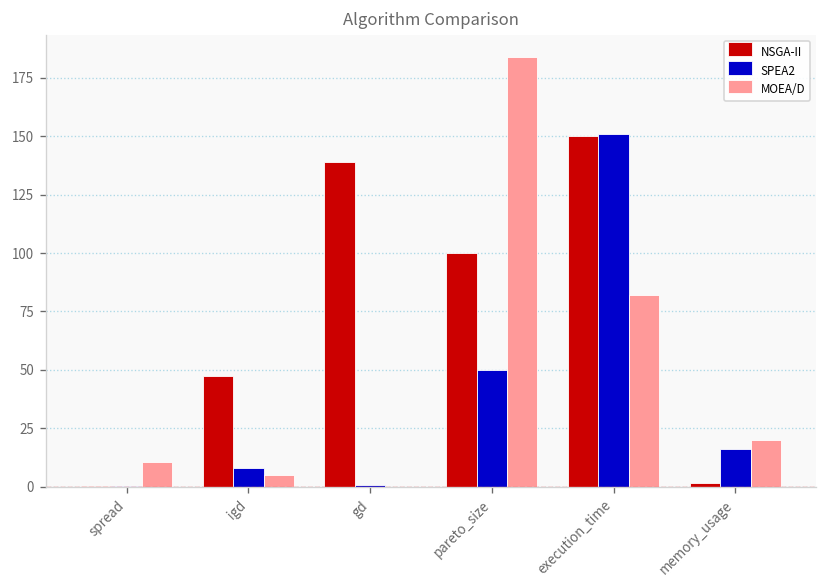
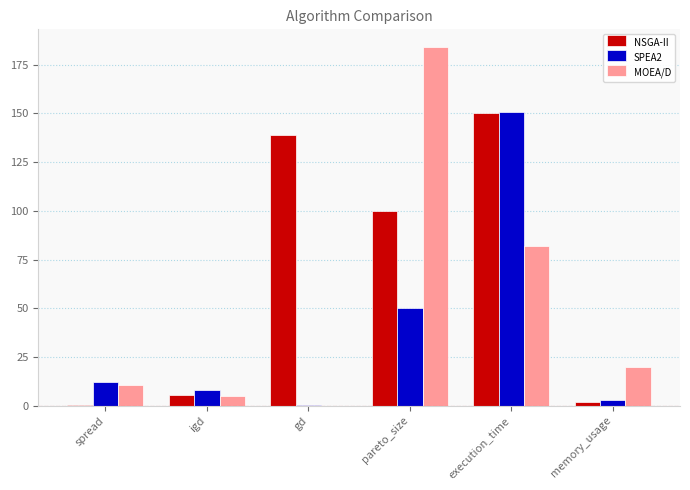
SPEA2, spread: 0 -> 12
NSGA-II, igd: 47 -> 6
SPEA2, memory_usage: 16 -> 3
